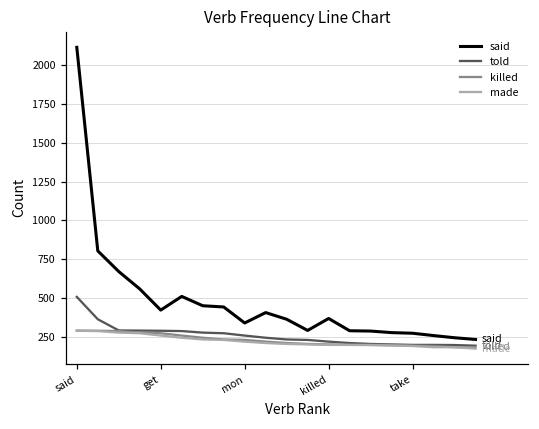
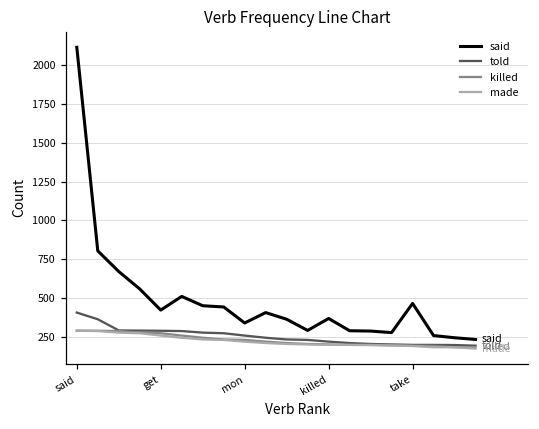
told, said: 510 -> 410
said, take: 270 -> 470
